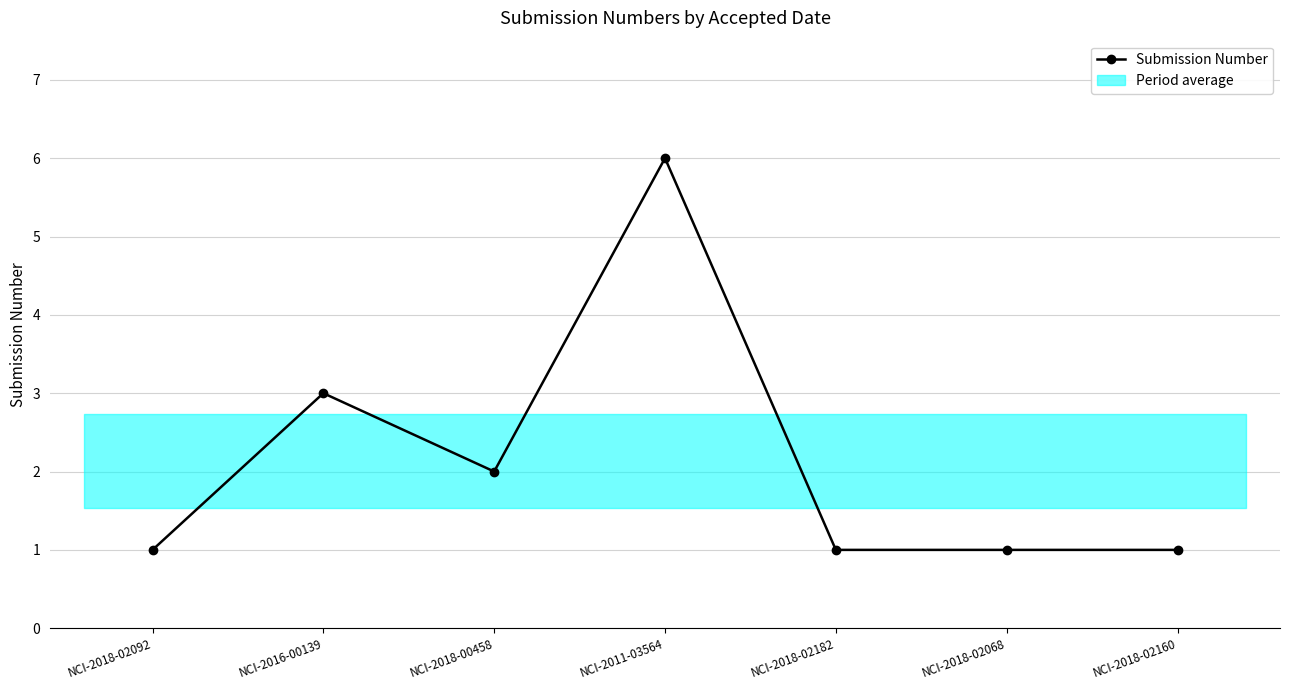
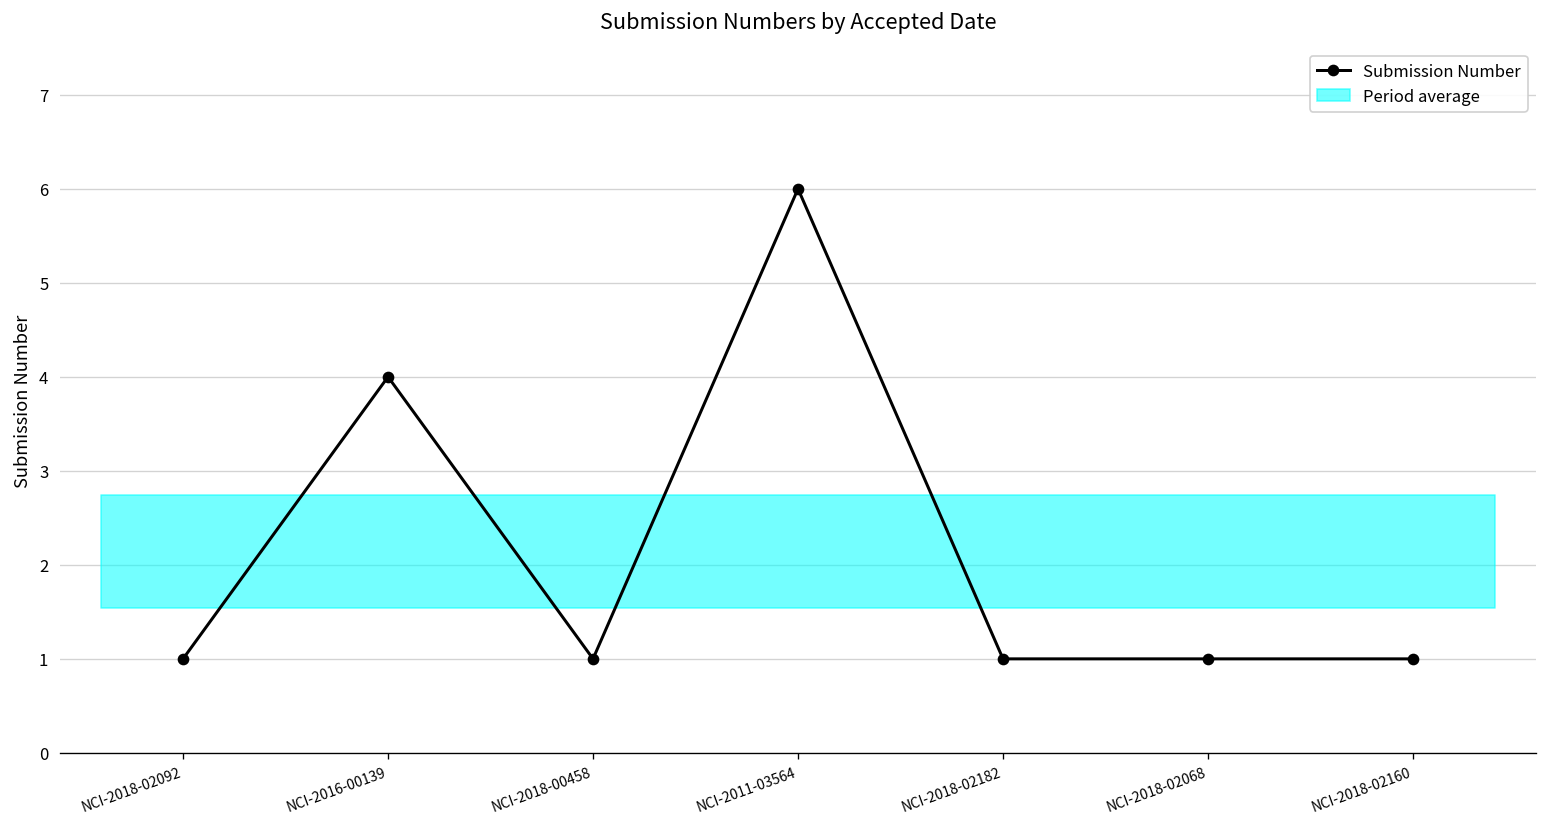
Submission Number, NCI-2016-00139: 3 -> 4
Submission Number, NCI-2018-00458: 2 -> 1
